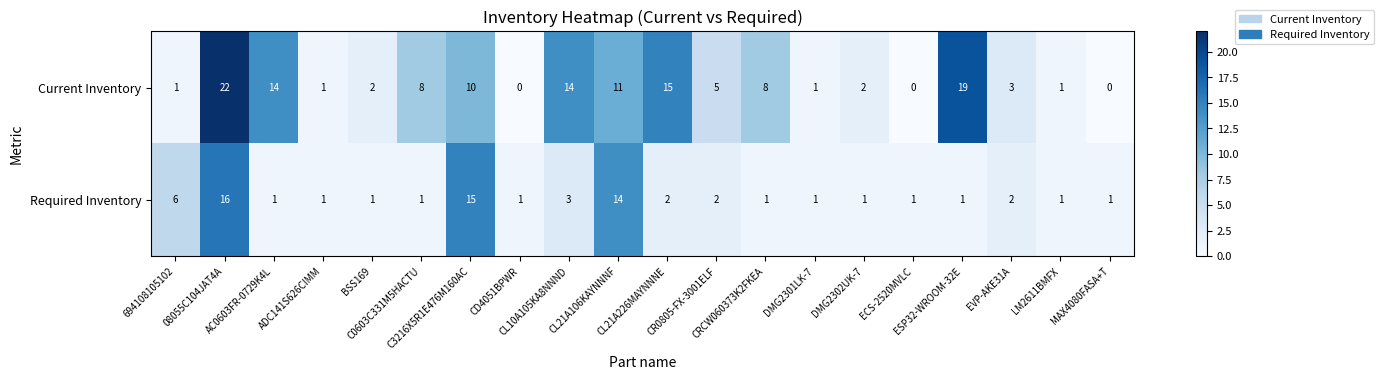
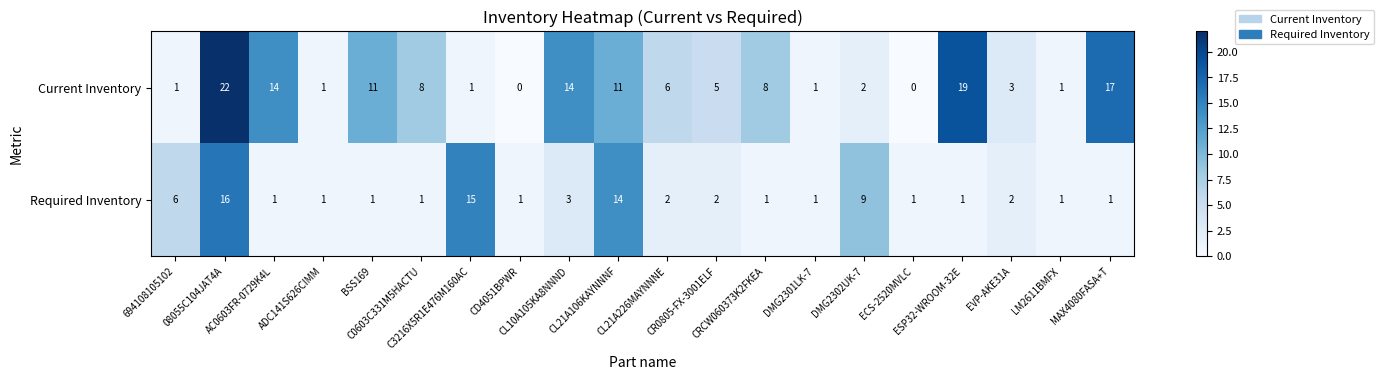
Current Inventory, BSS169: 2 -> 11
Current Inventory, C3216X5R1E476M160AC: 10 -> 1
Current Inventory, CL21A226MAYNNNE: 15 -> 6
Current Inventory, MAX4080FASA+T: 0 -> 17
Required Inventory, DMG2302UK-7: 1 -> 9
